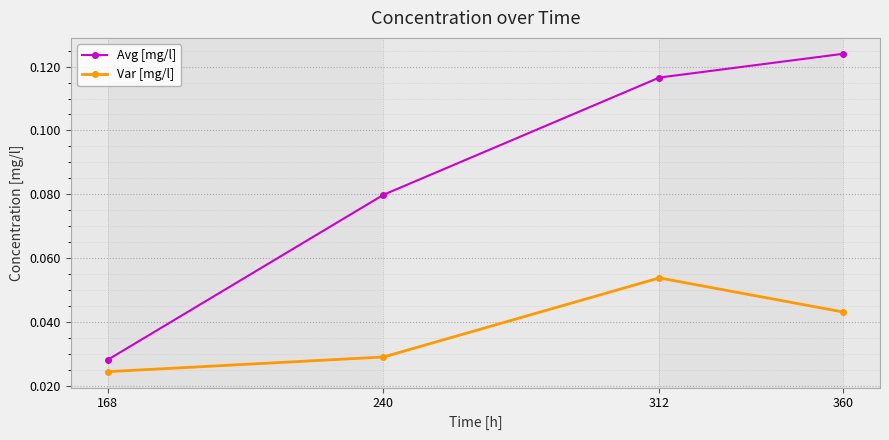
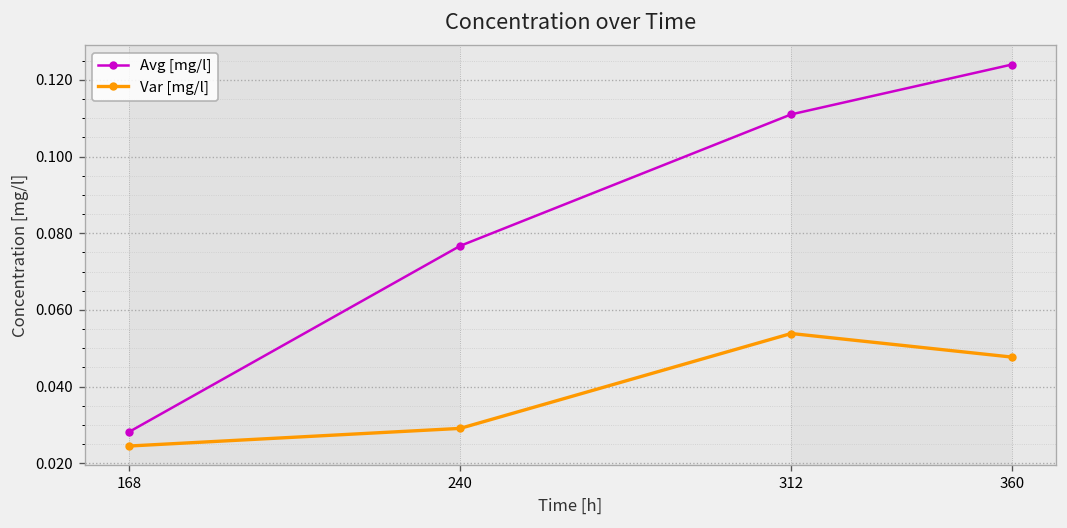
Avg [mg/l], 240: 0.080 -> 0.077
Avg [mg/l], 312: 0.117 -> 0.111
Var [mg/l], 360: 0.043 -> 0.048
